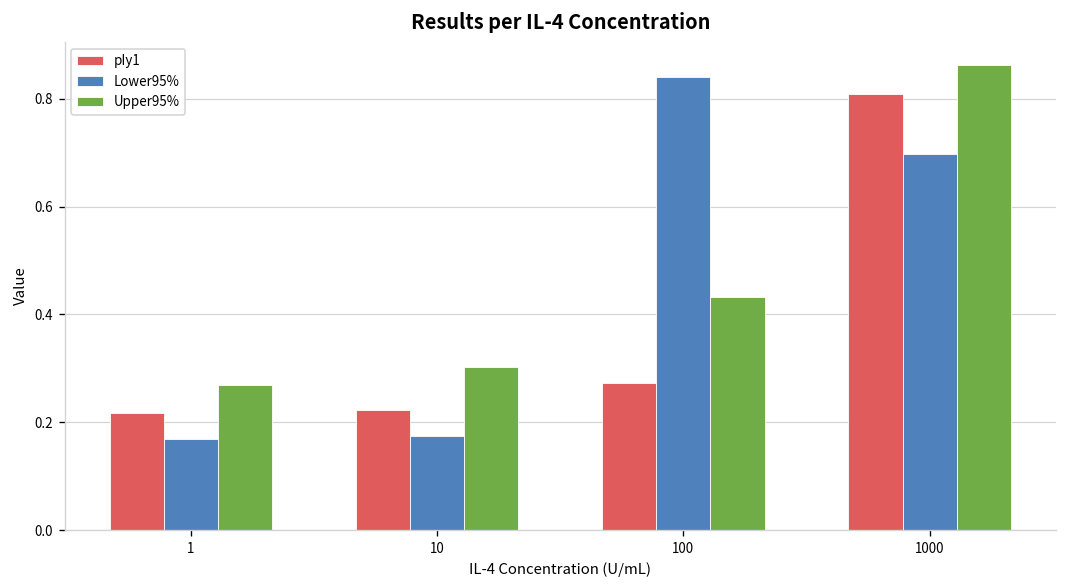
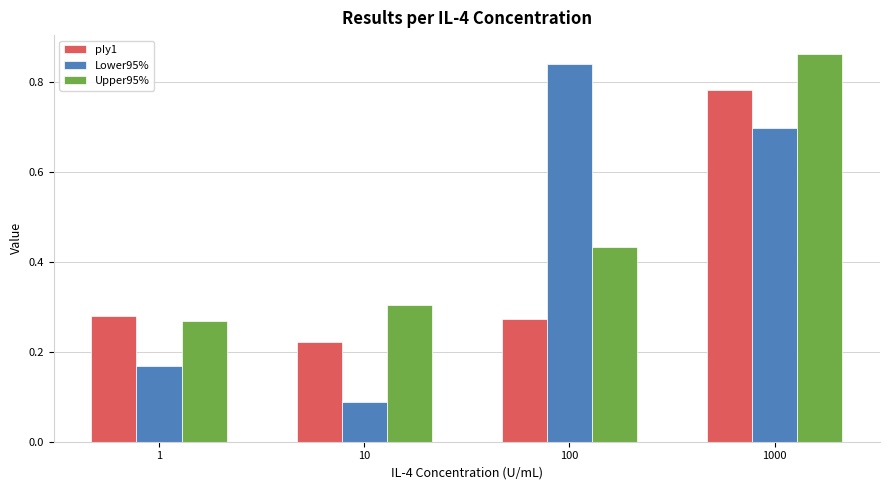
pIy1, 1: 0.22 -> 0.28
Lower95%, 10: 0.17 -> 0.09
pIy1, 1000: 0.81 -> 0.78
